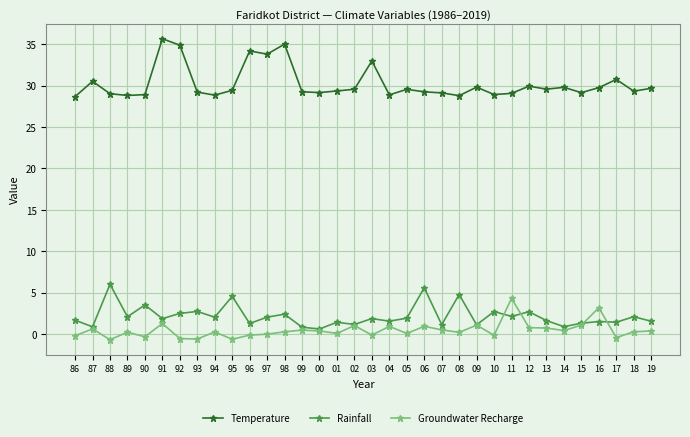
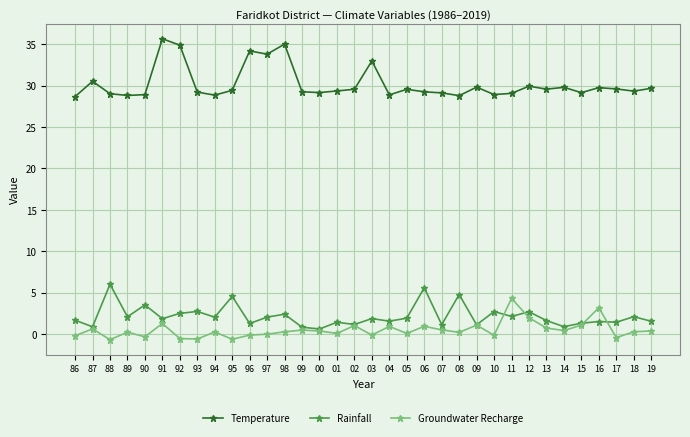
Groundwater Recharge, 12: 1 -> 2
Temperature, 17: 31 -> 30
